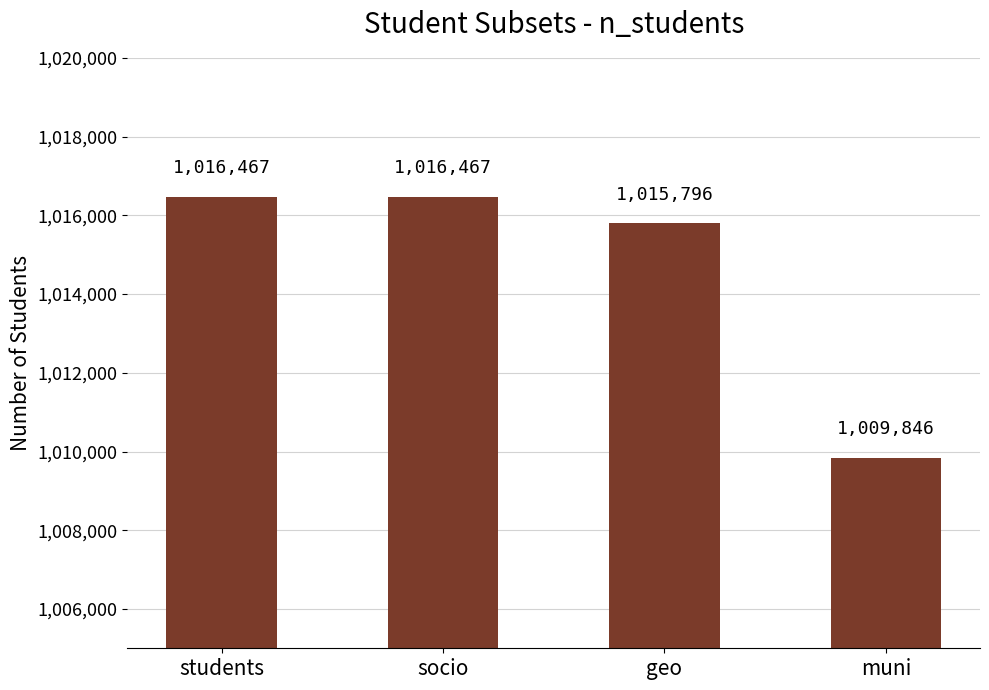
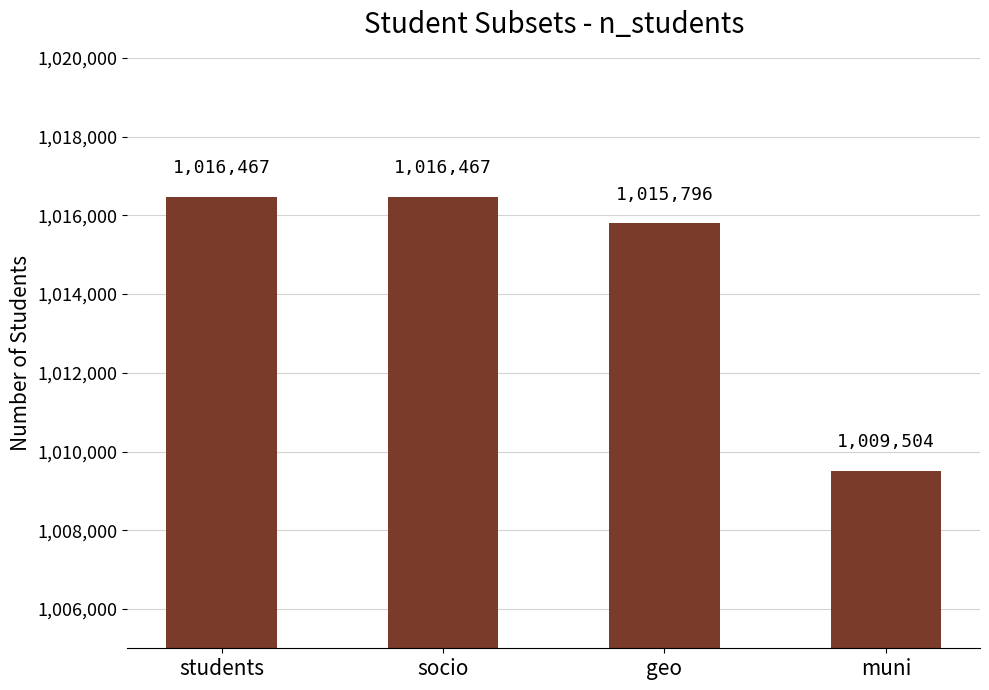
muni: 1,009,846 -> 1,009,504
